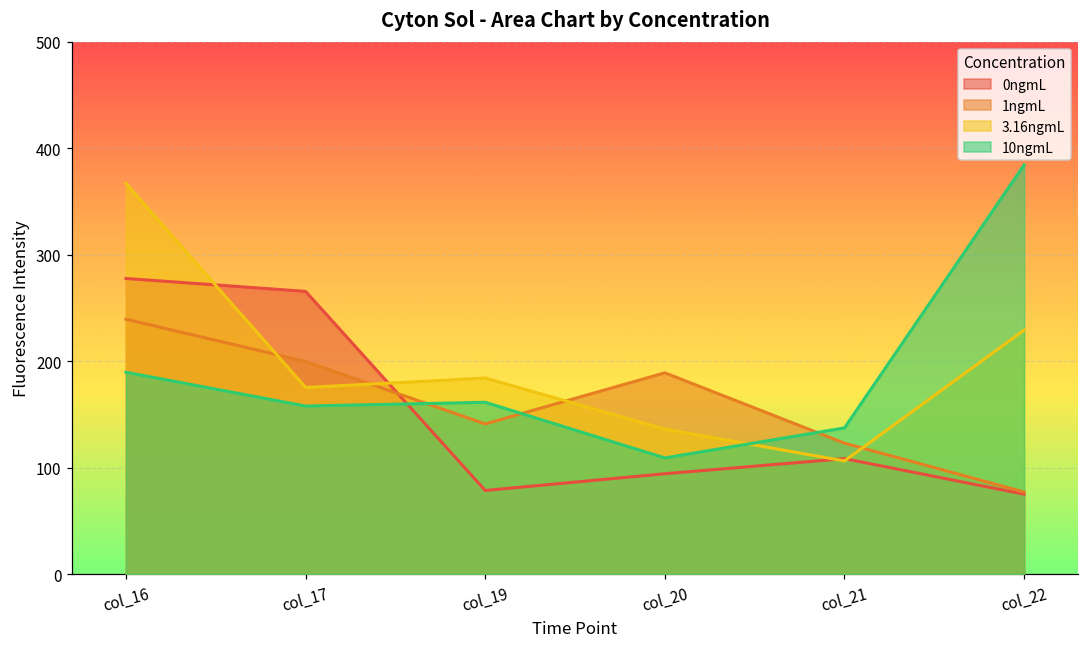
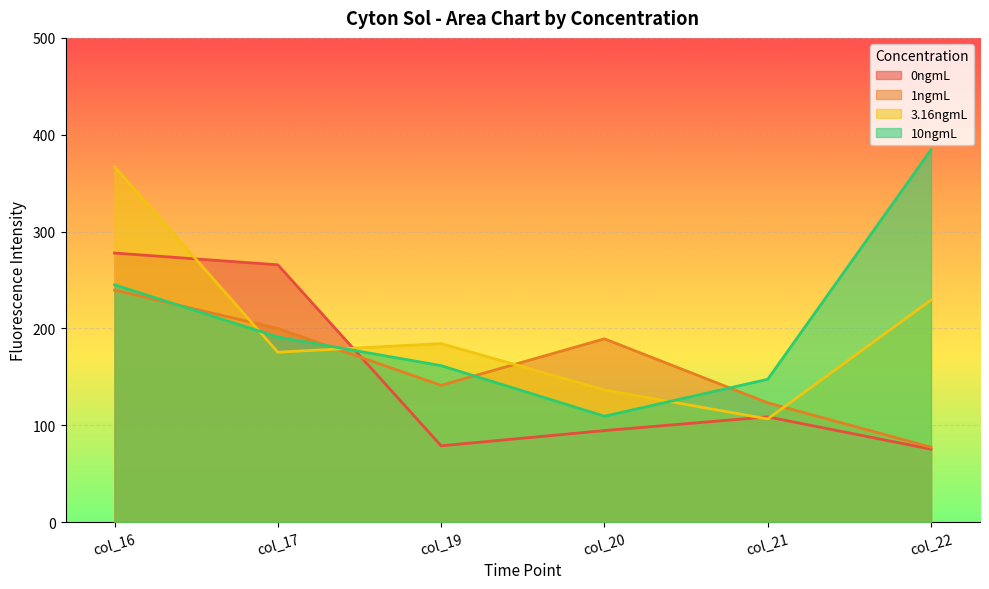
10ngmL, col_16: 190 -> 250
10ngmL, col_17: 160 -> 190
10ngmL, col_21: 140 -> 150
